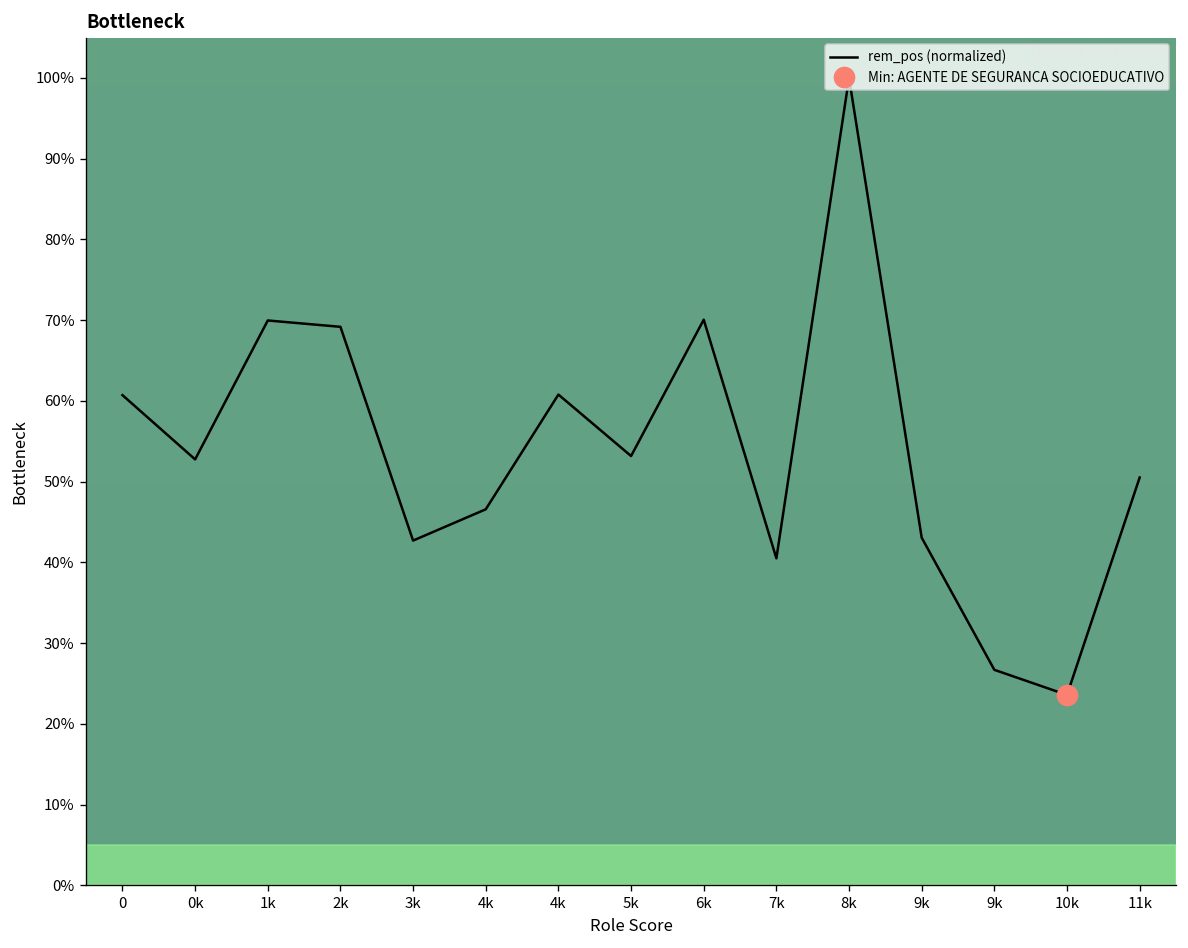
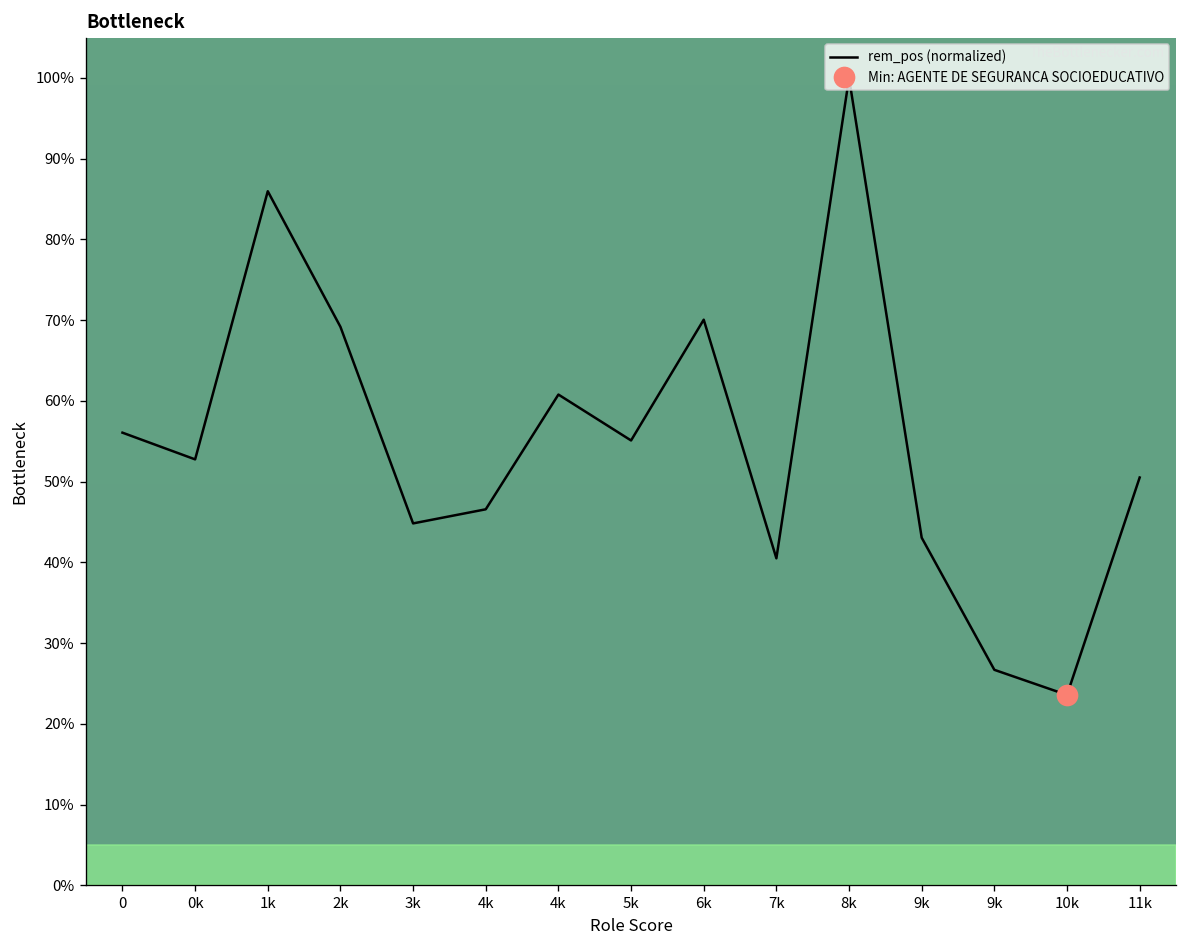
rem_pos (normalized), 0: 61% -> 56%
rem_pos (normalized), 1k: 70% -> 86%
rem_pos (normalized), 3k: 43% -> 45%
rem_pos (normalized), 5k: 53% -> 55%
